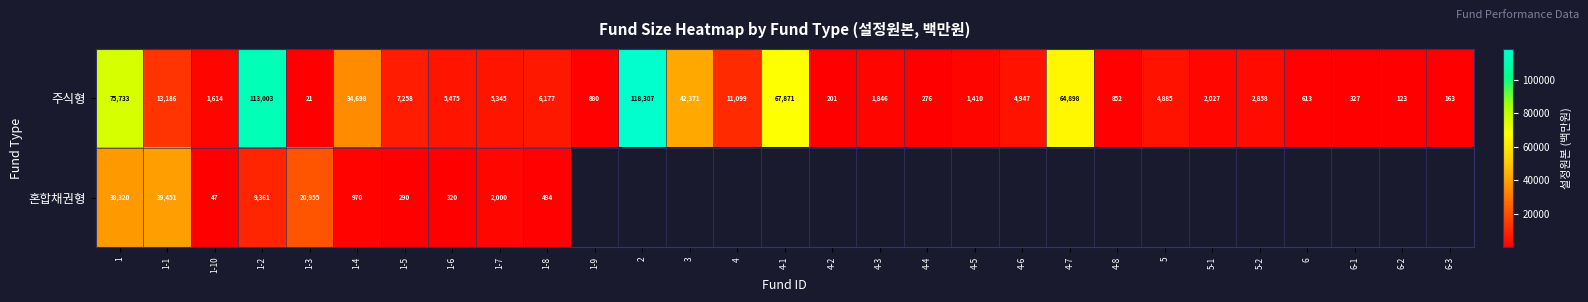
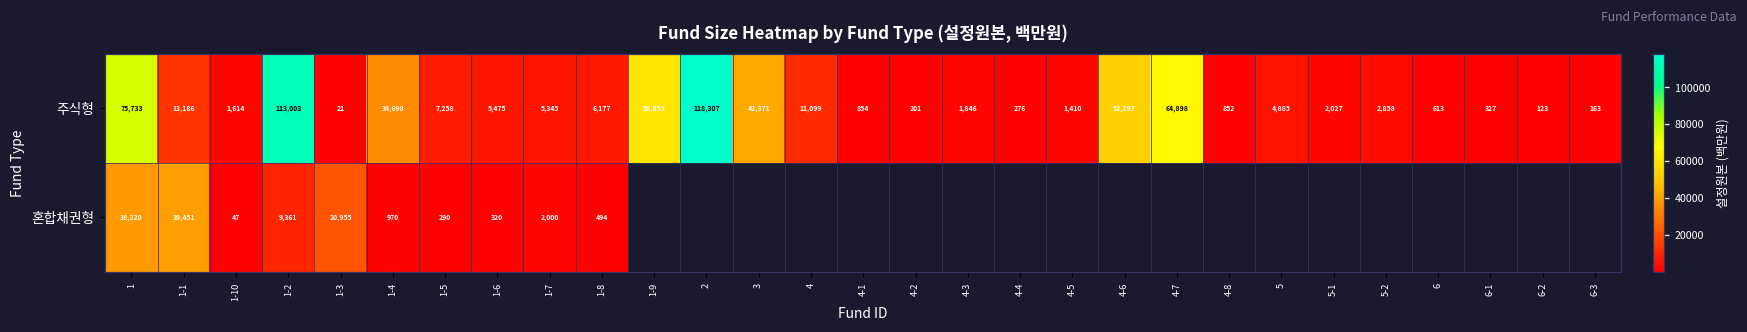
주식형, 1-9: 880 -> 58,853
주식형, 4-1: 67,871 -> 854
주식형, 4-6: 4,947 -> 52,297
